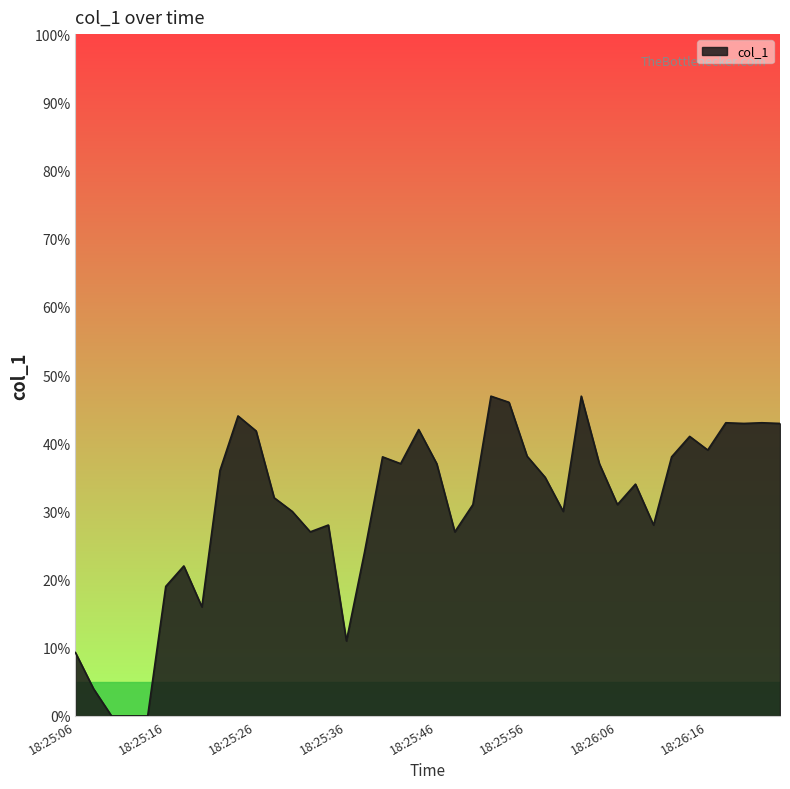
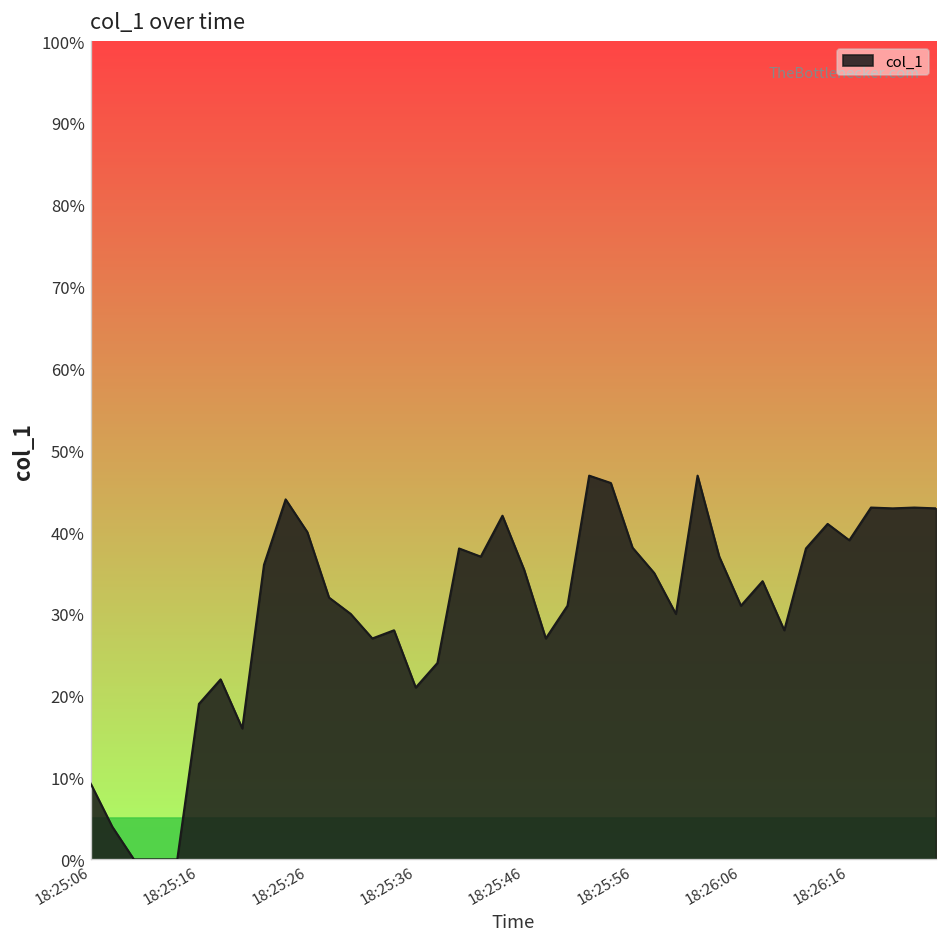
18:25:26: 42% -> 40%
18:25:36: 11% -> 21%
18:25:46: 37% -> 35%
